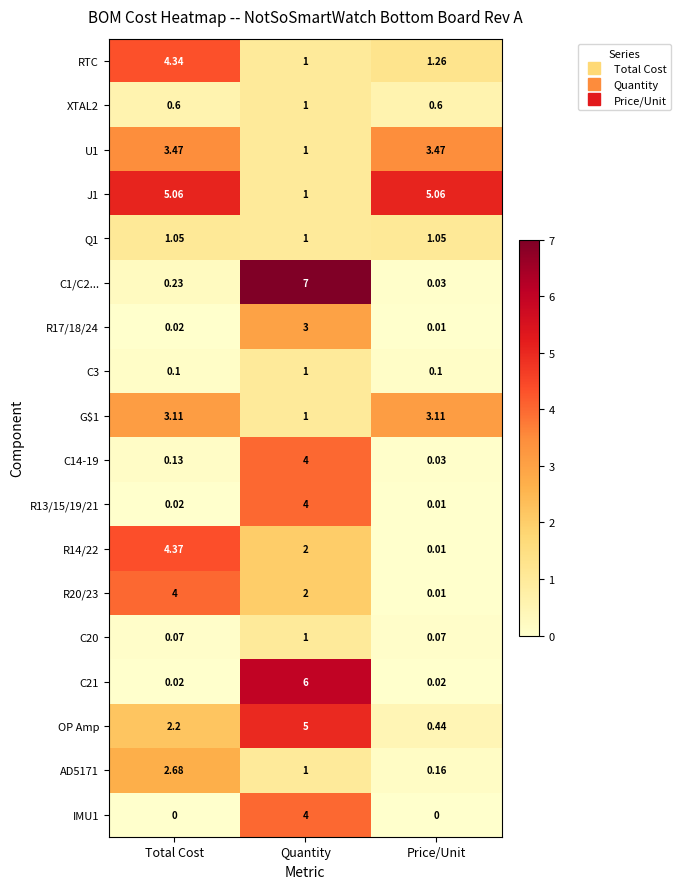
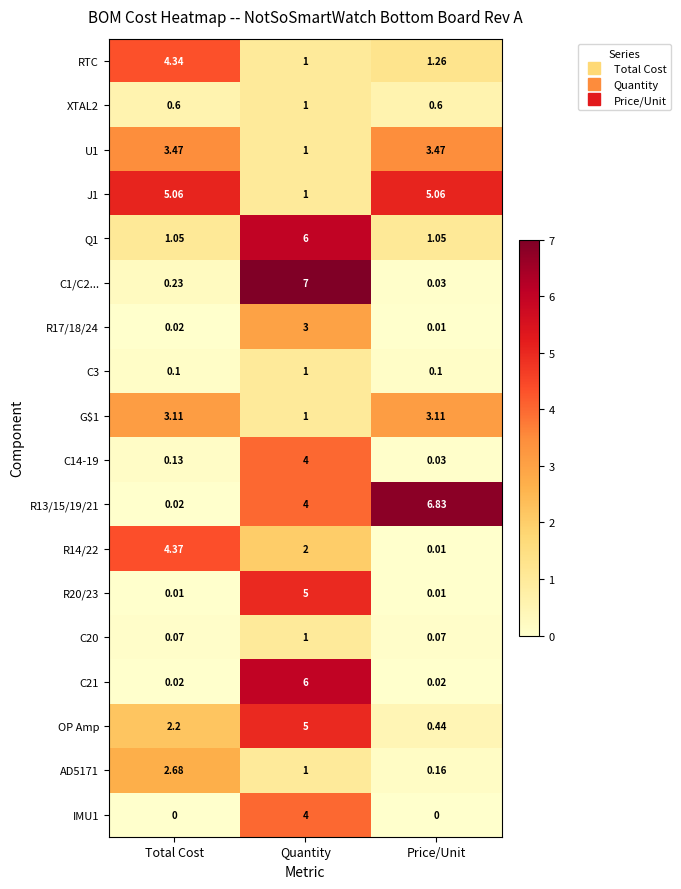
Q1, Quantity: 1 -> 6
R13/15/19/21, Price/Unit: 0.01 -> 6.83
R20/23, Total Cost: 4 -> 0.01
R20/23, Quantity: 2 -> 5
